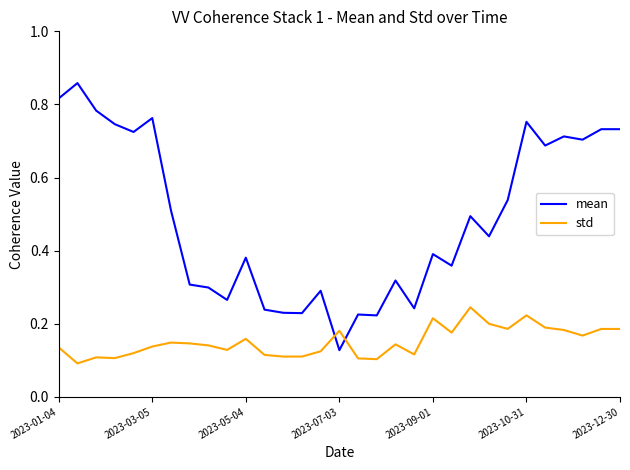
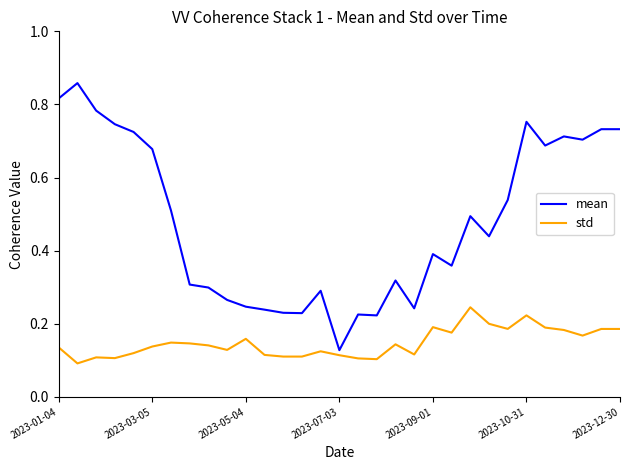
mean, 2023-03-05: 0.76 -> 0.68
mean, 2023-05-04: 0.38 -> 0.25
std, 2023-07-03: 0.18 -> 0.11
std, 2023-09-01: 0.22 -> 0.19
